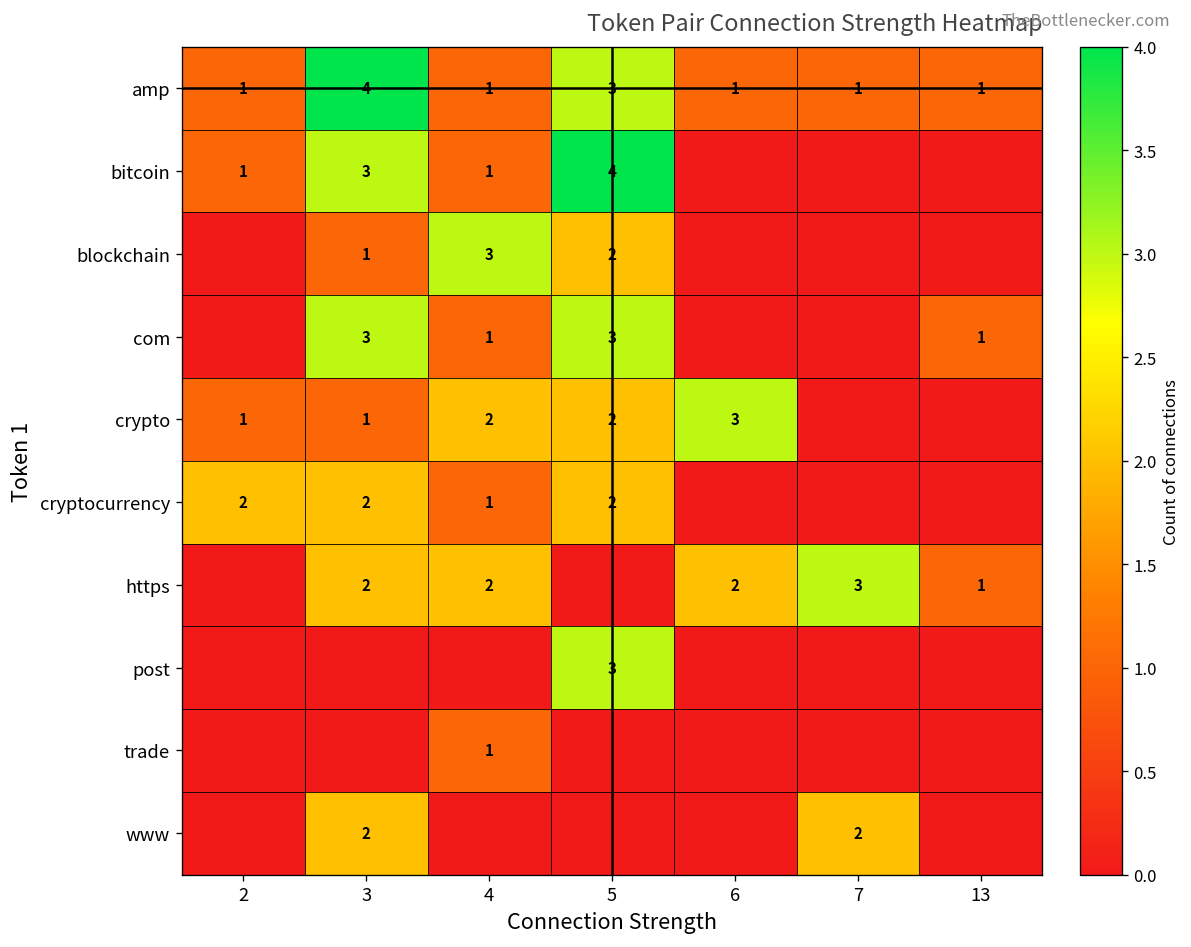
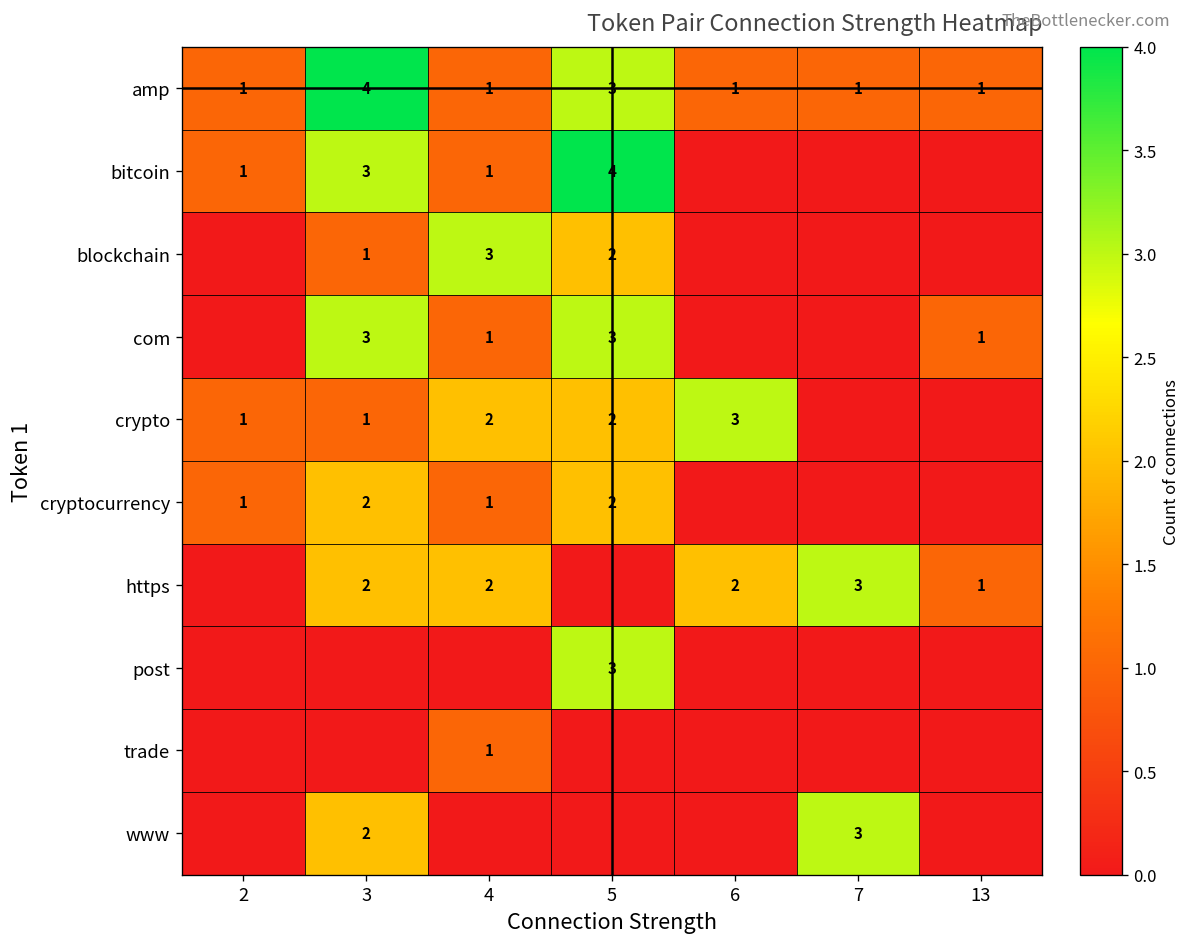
cryptocurrency, 2: 2 -> 1
www, 7: 2 -> 3
